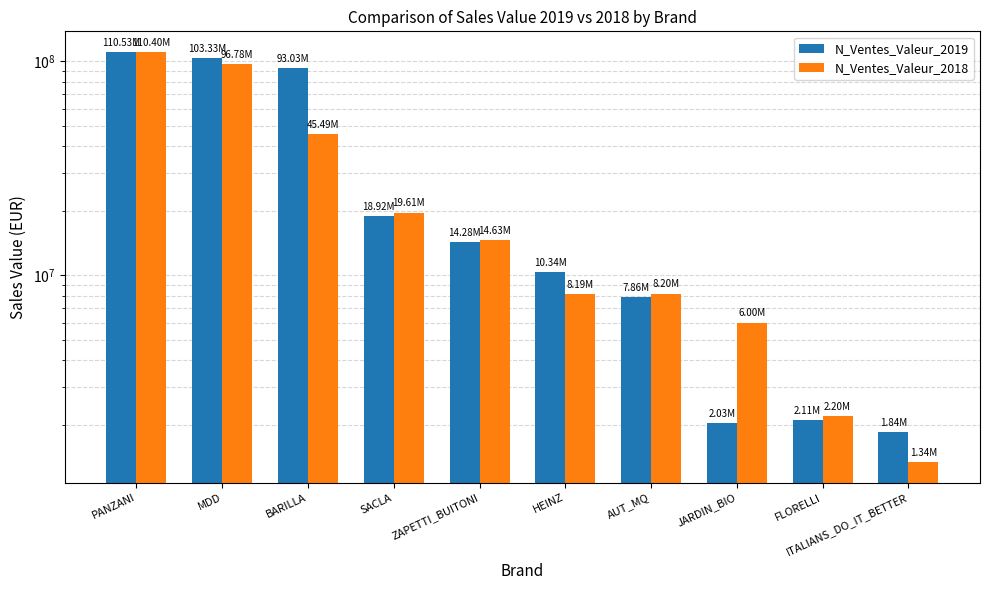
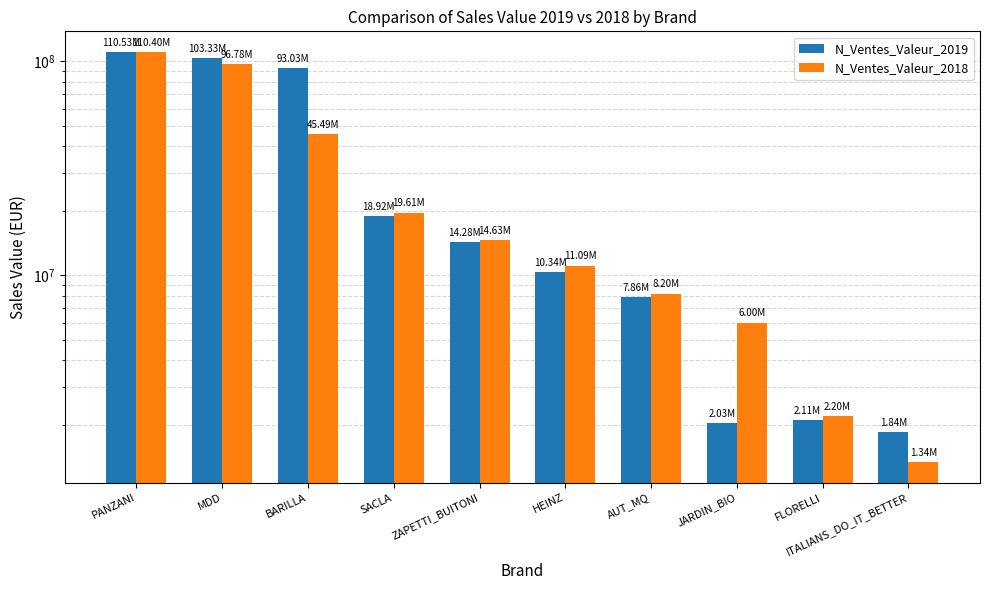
N_Ventes_Valeur_2018, HEINZ: 8.19M -> 11.09M
